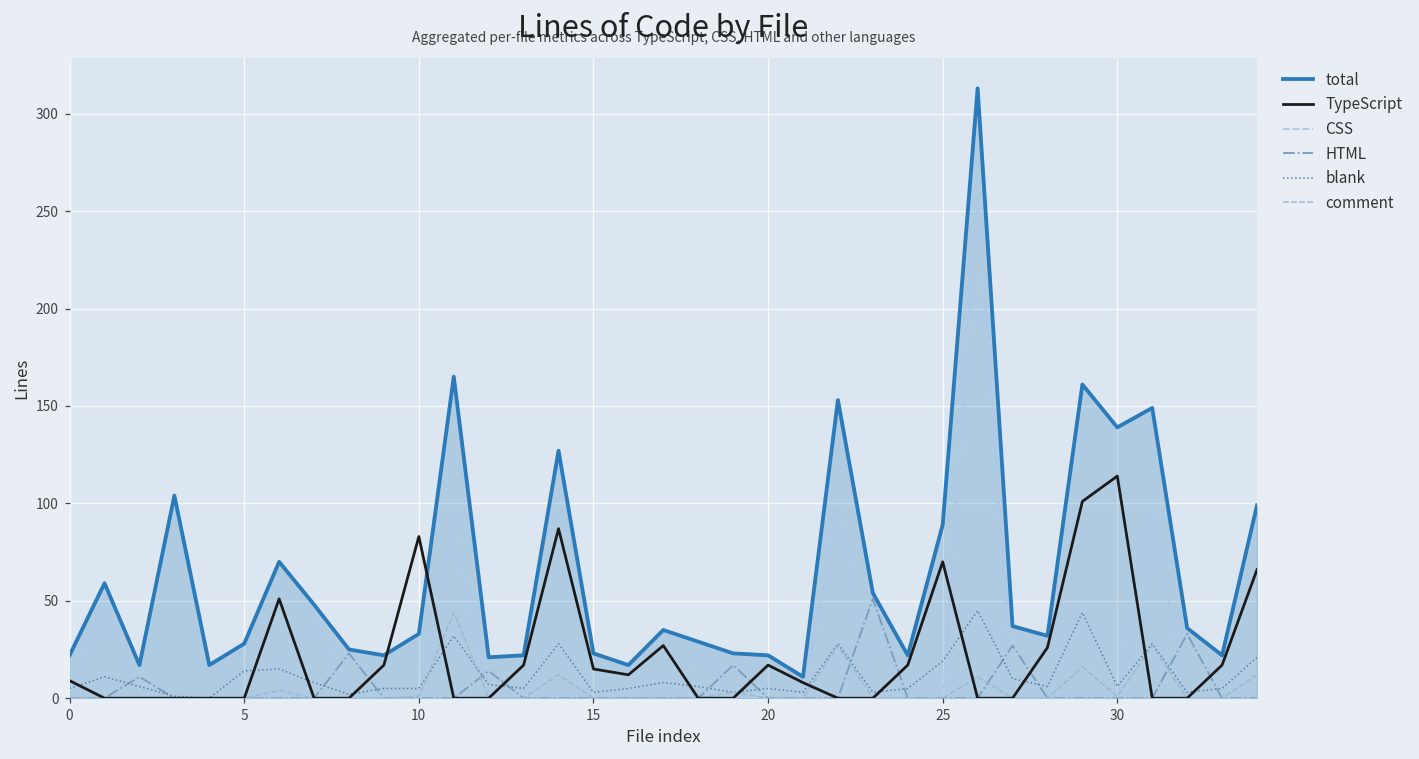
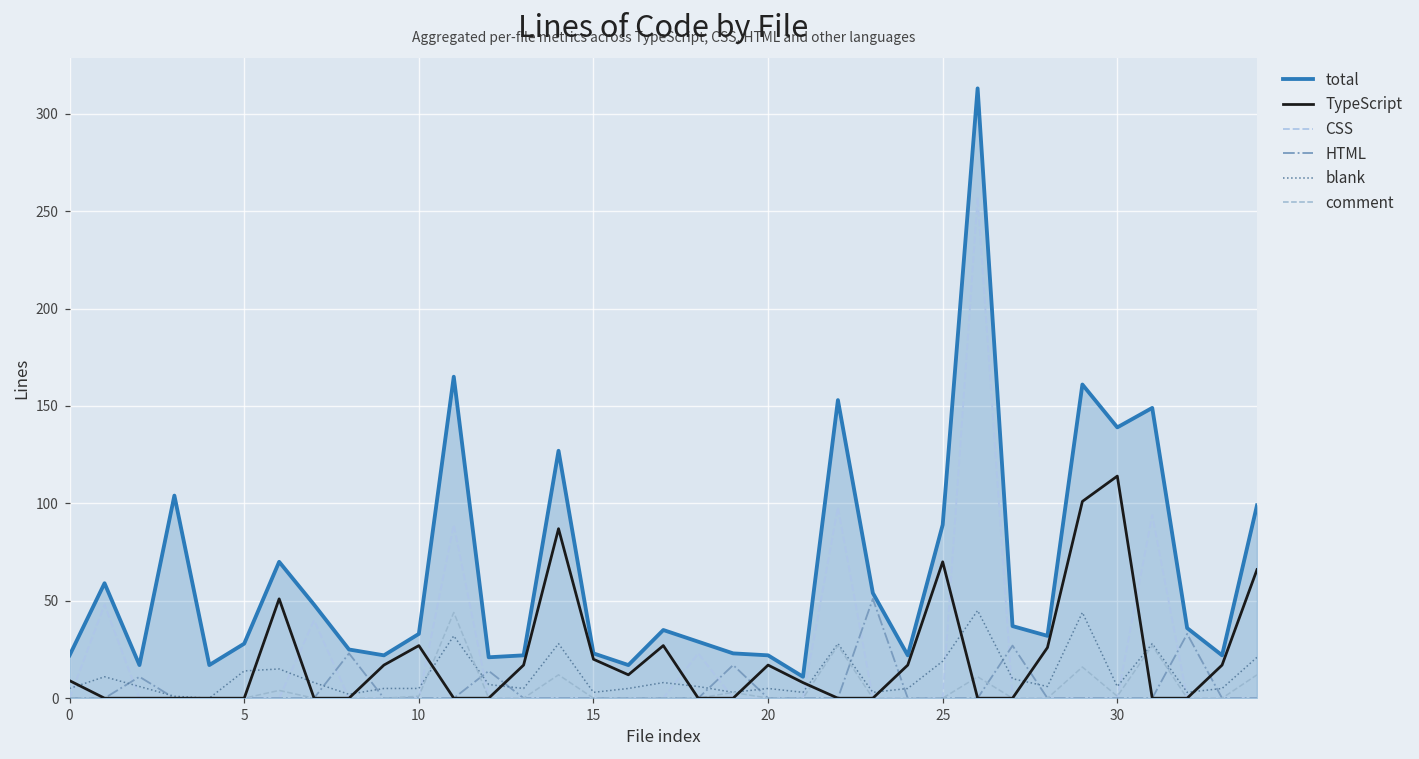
TypeScript, 10: 83 -> 27
TypeScript, 15: 15 -> 20
